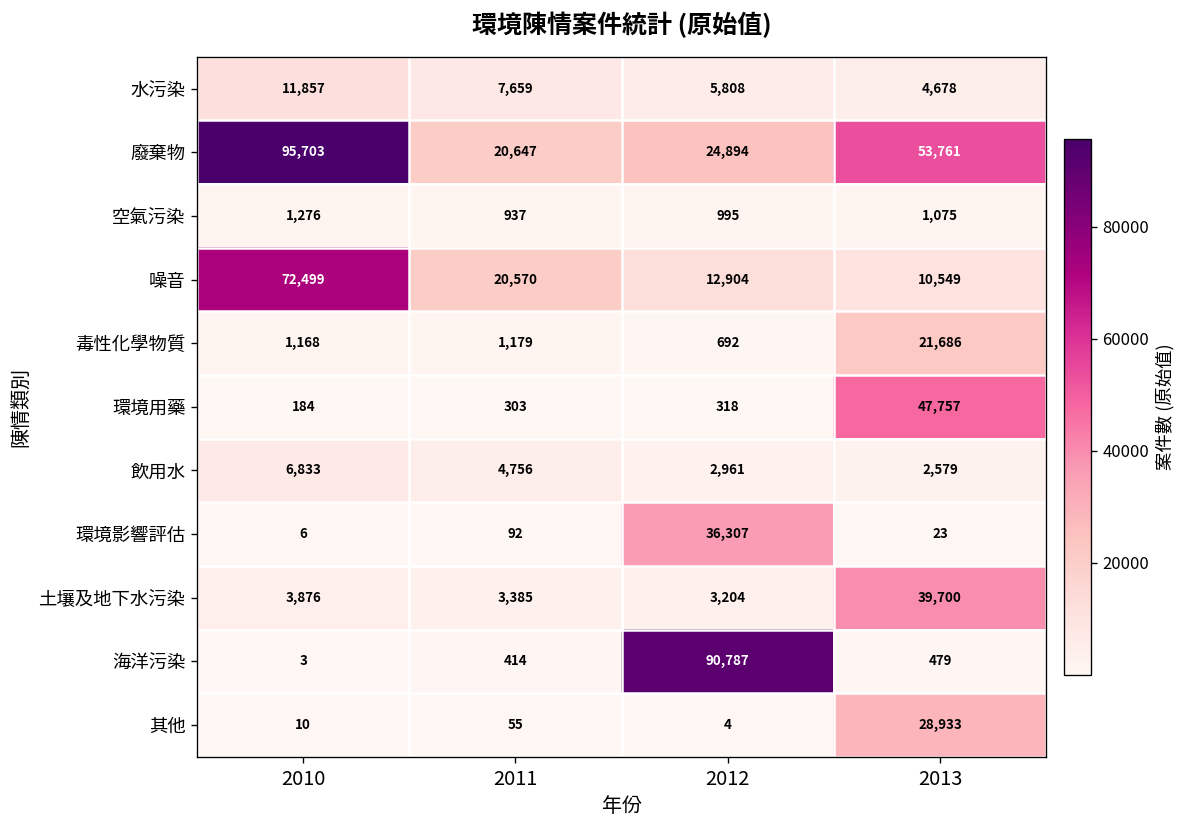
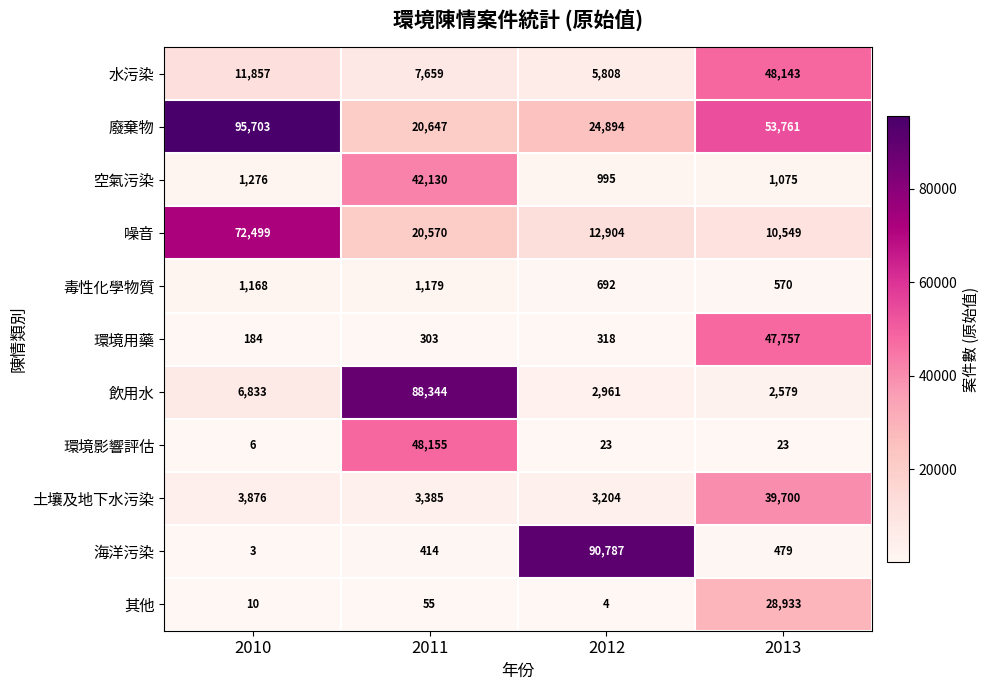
水污染, 2013: 4,678 -> 48,143
空氣污染, 2011: 937 -> 42,130
毒性化學物質, 2013: 21,686 -> 570
飲用水, 2011: 4,756 -> 88,344
環境影響評估, 2011: 92 -> 48,155
環境影響評估, 2012: 36,307 -> 23
